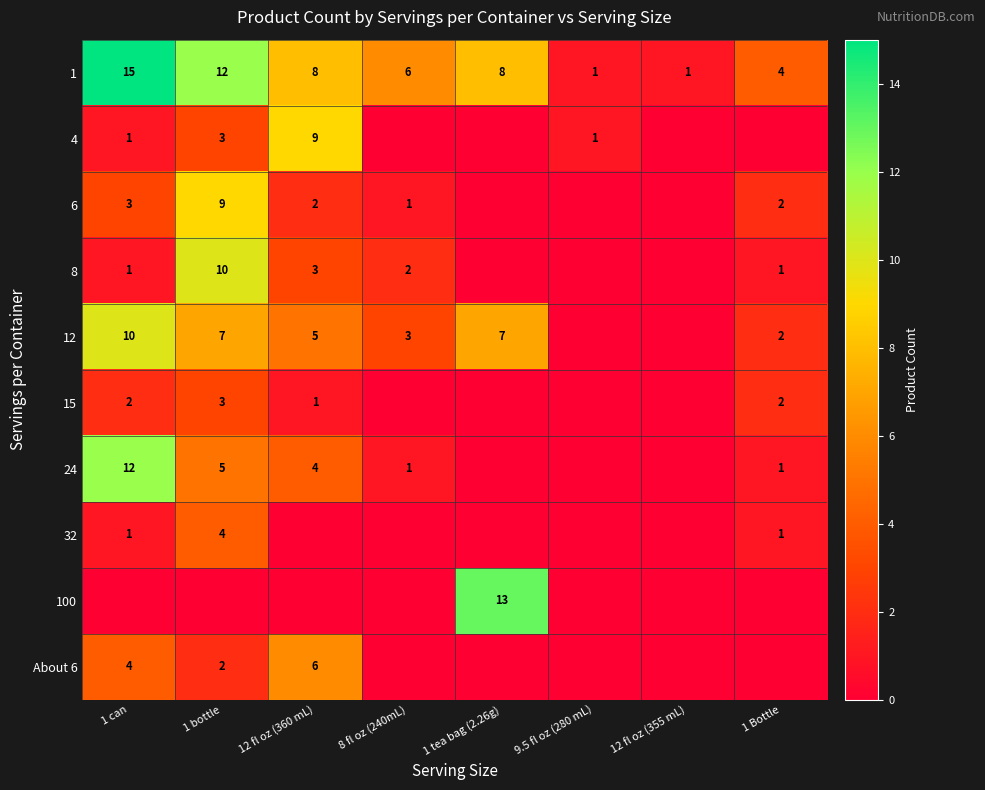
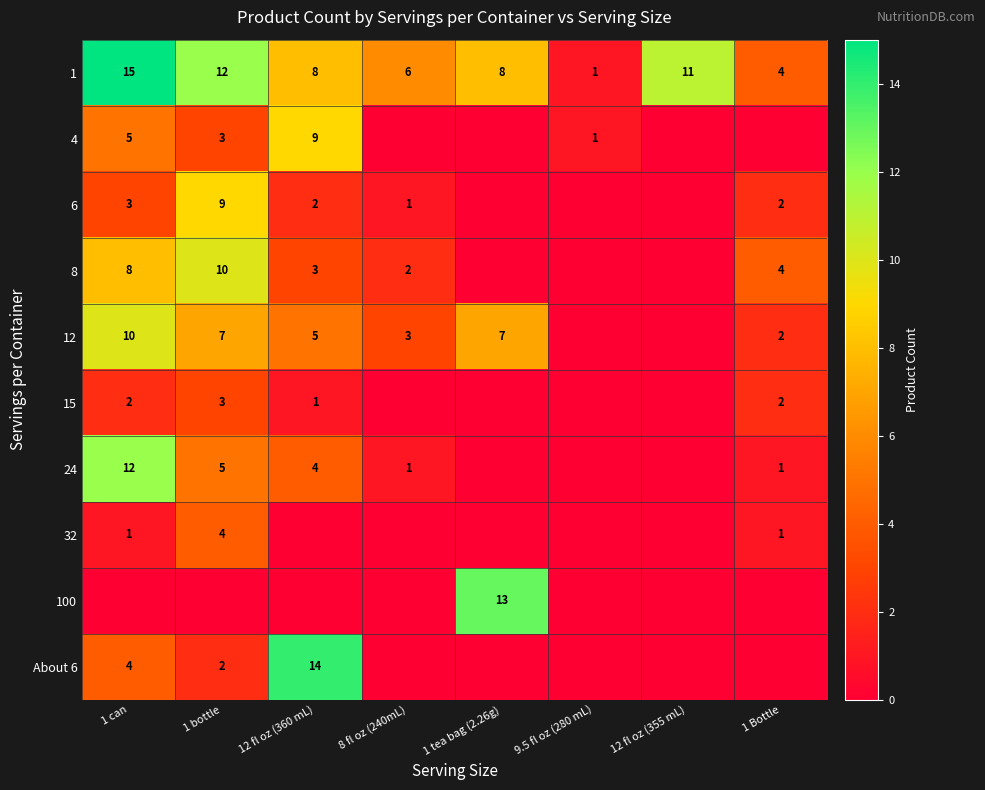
1, 12 fl oz (355 mL): 1 -> 11
4, 1 can: 1 -> 5
8, 1 can: 1 -> 8
8, 1 Bottle: 1 -> 4
About 6, 12 fl oz (360 mL): 6 -> 14
